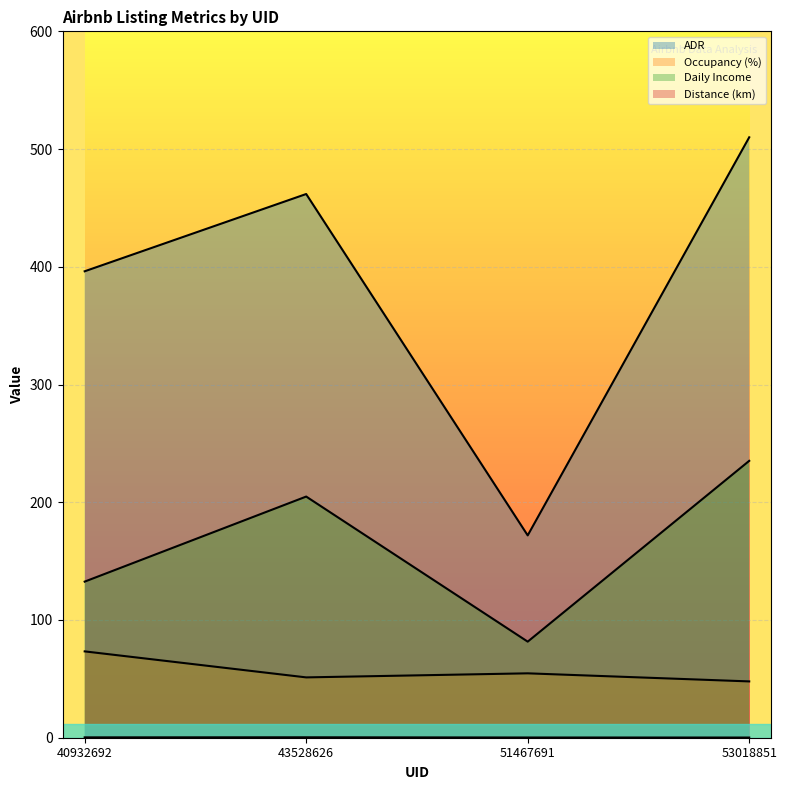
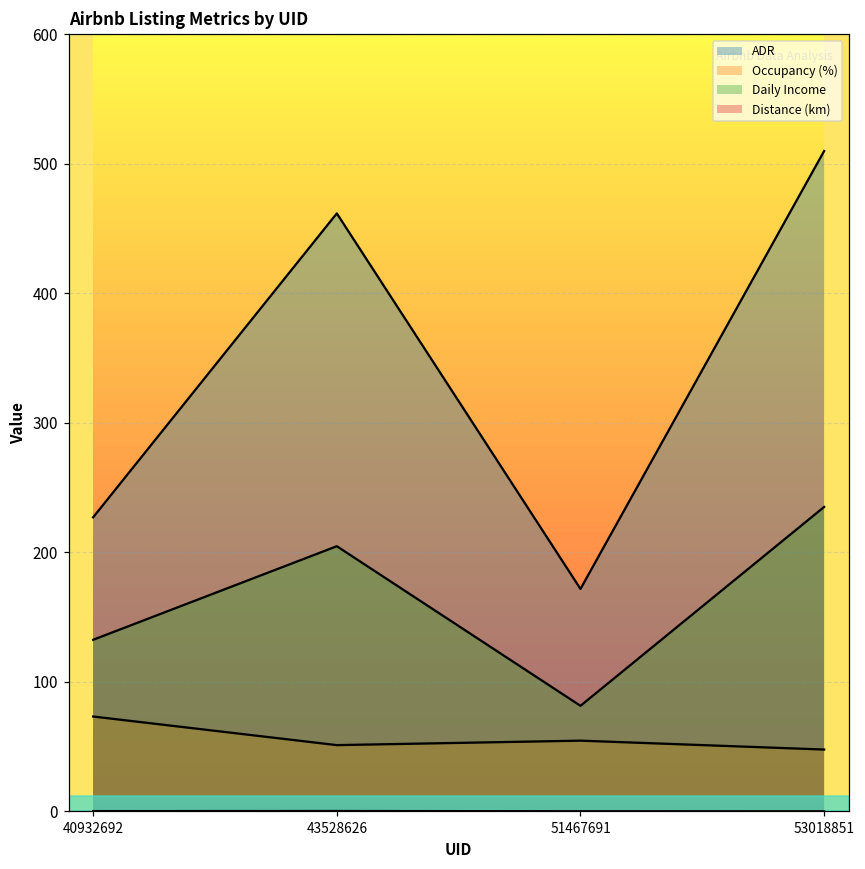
ADR, 40932692: 396 -> 227
